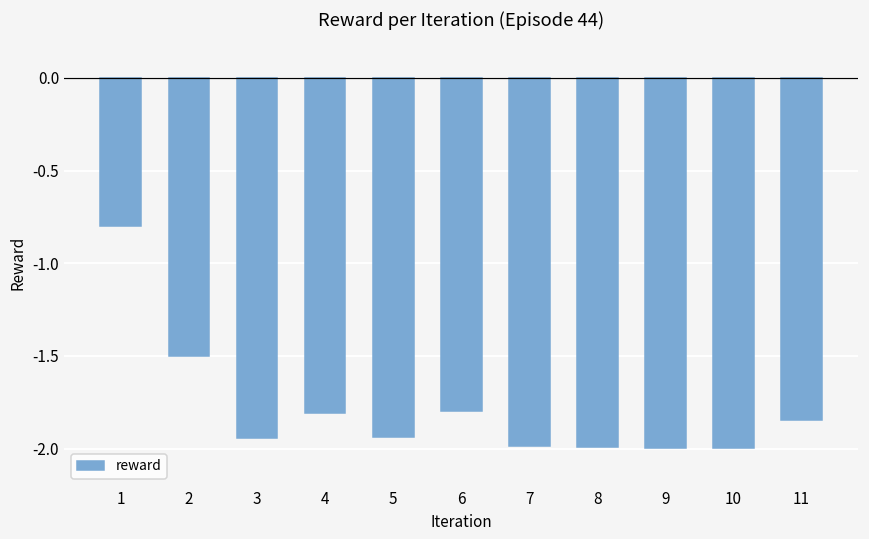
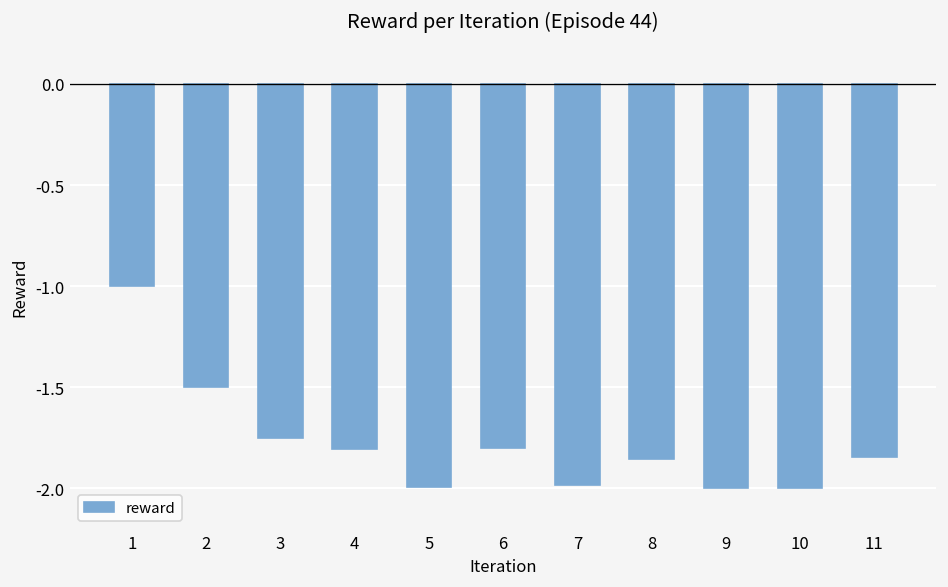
1: -0.8 -> -1.0
3: -1.94 -> -1.75
5: -1.94 -> -1.99
8: -1.99 -> -1.85
